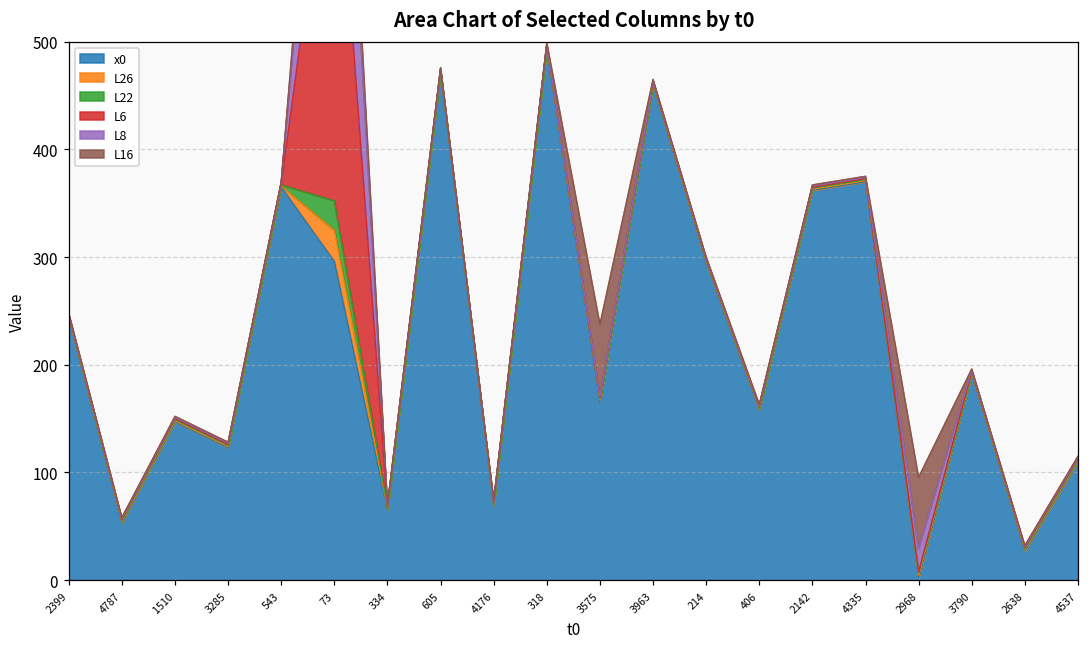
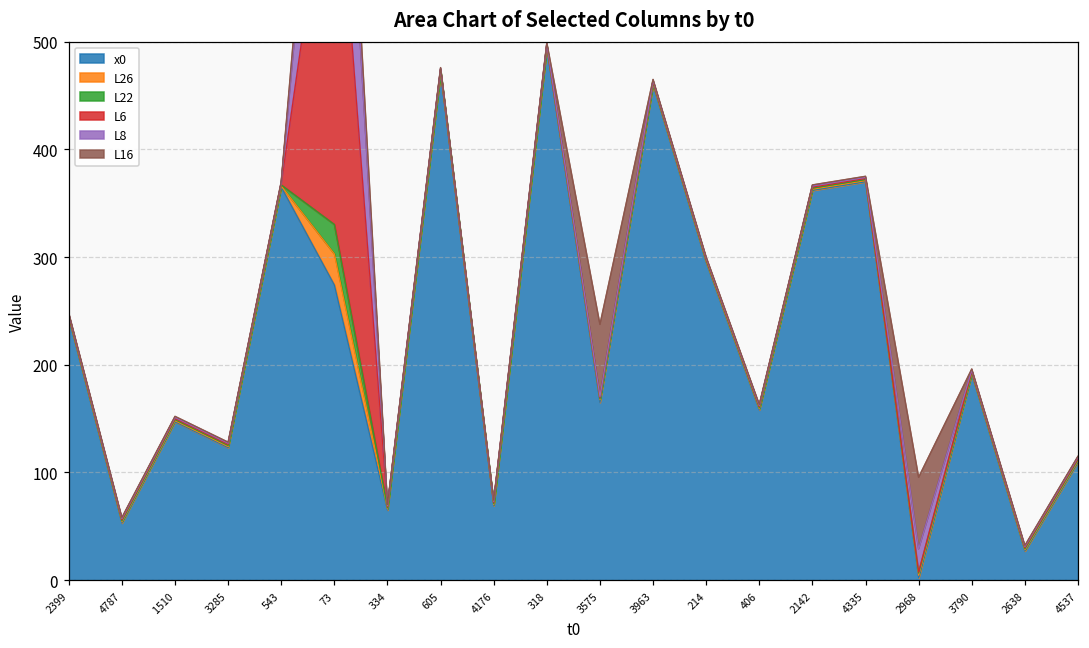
x0, 73: 300 -> 270
